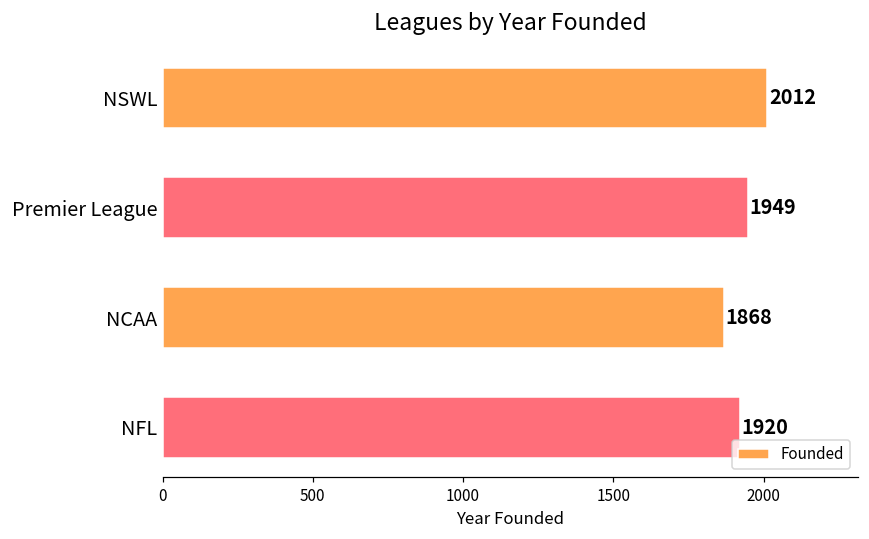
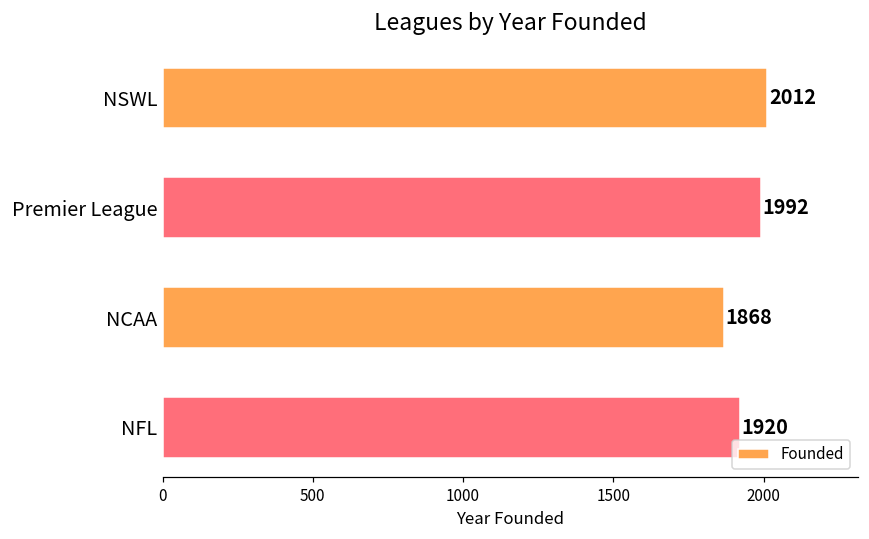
Premier League: 1949 -> 1992
